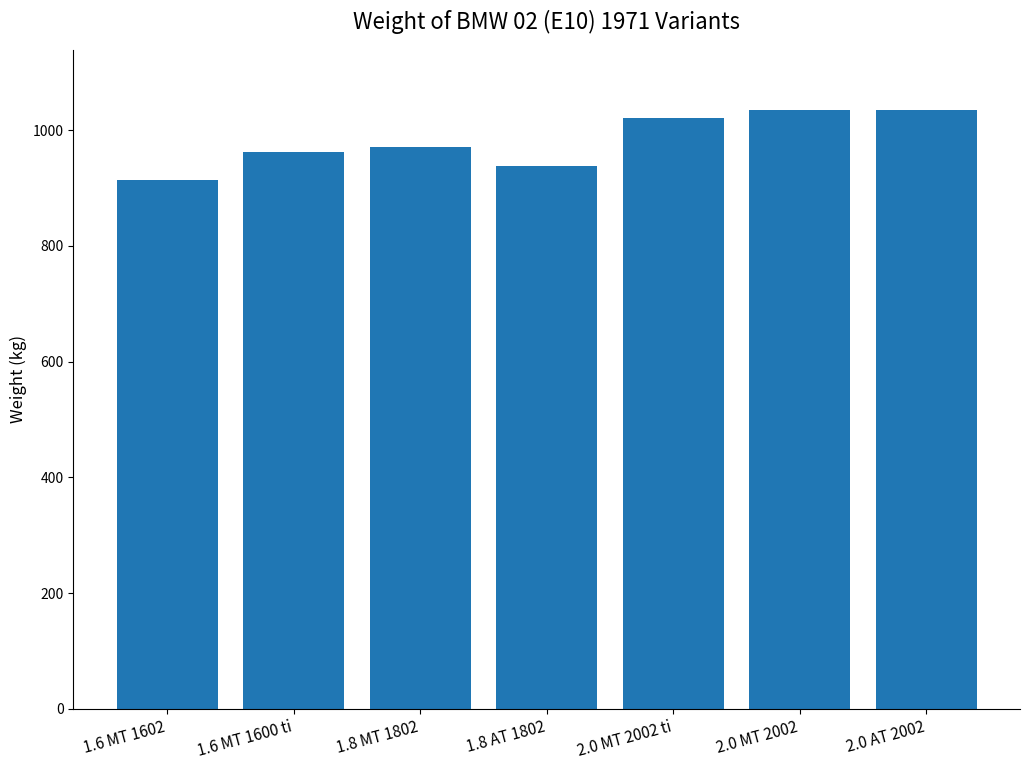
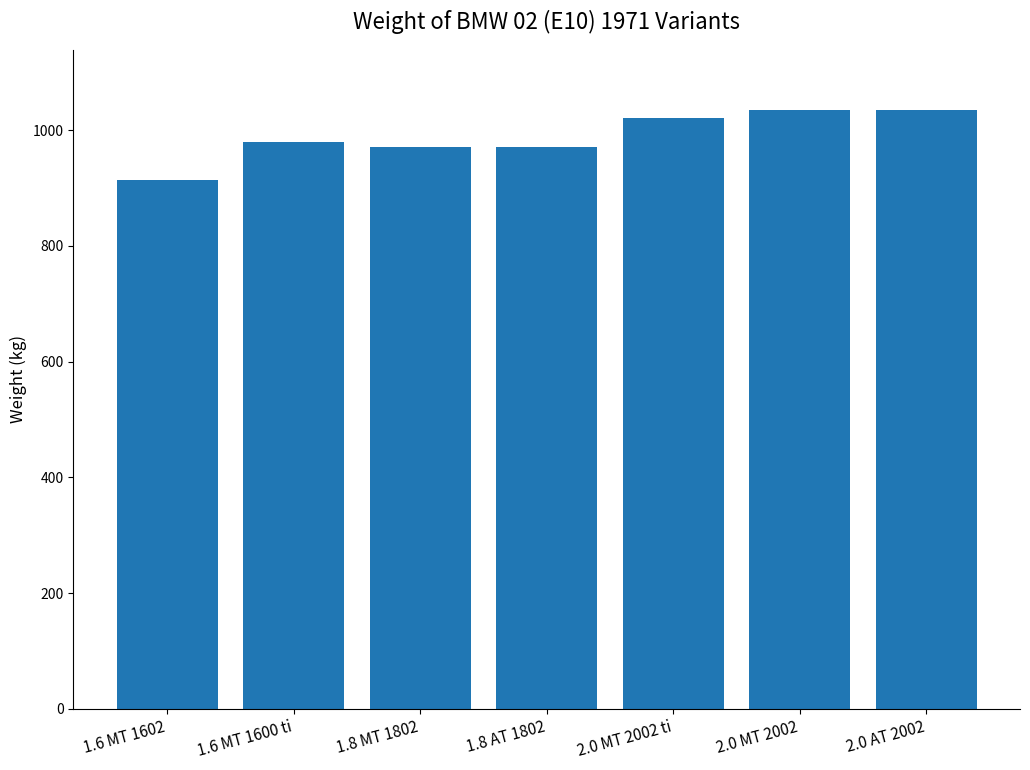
1.6 MT 1600 ti: 960 -> 980
1.8 AT 1802: 940 -> 970
